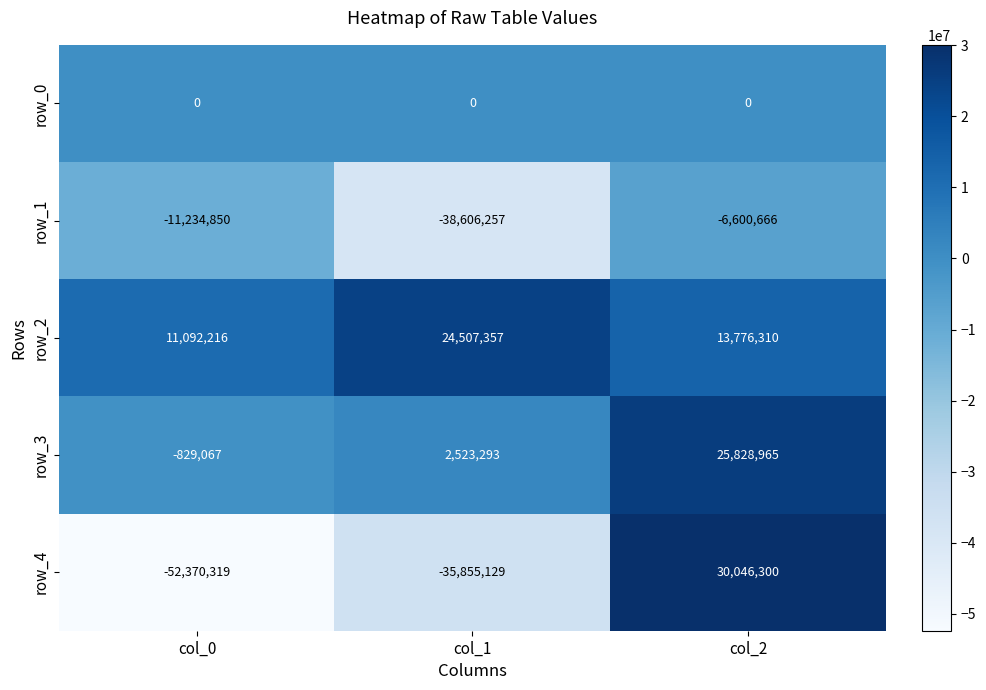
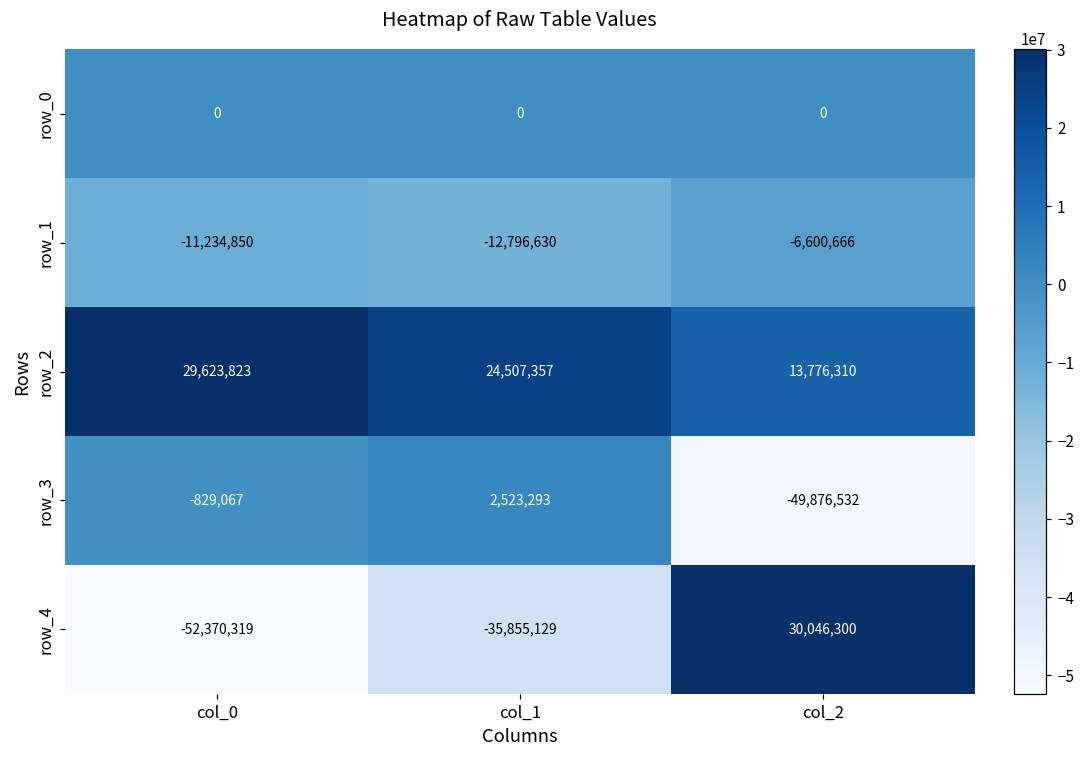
row_1, col_1: -38,606,257 -> -12,796,630
row_2, col_0: 11,092,216 -> 29,623,823
row_3, col_2: 25,828,965 -> -49,876,532
